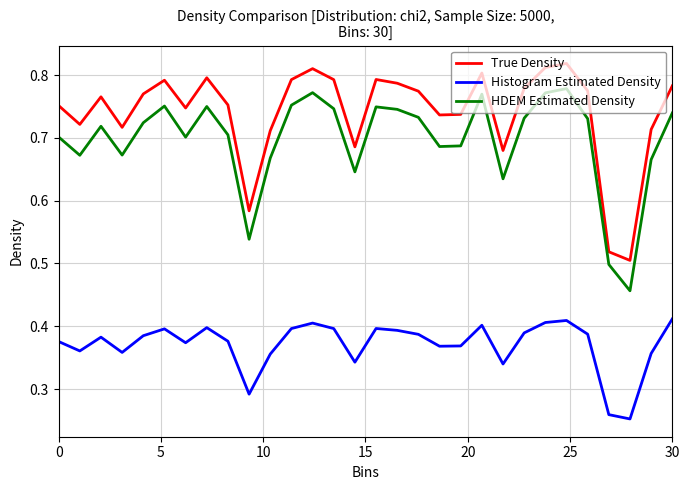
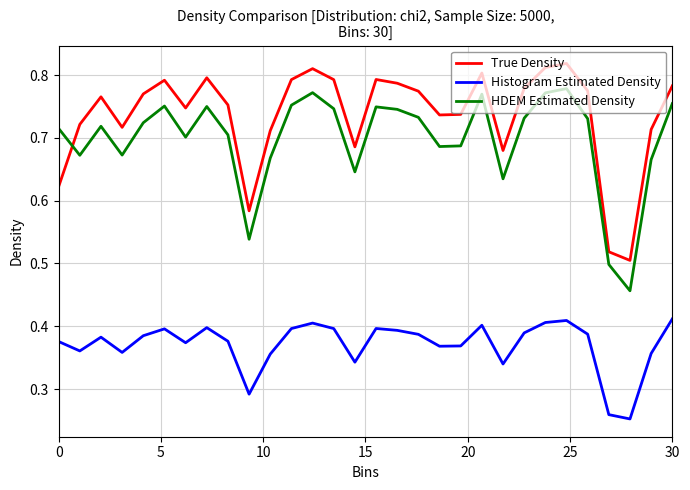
True Density, 0: 0.75 -> 0.62
HDEM Estimated Density, 0: 0.70 -> 0.71
HDEM Estimated Density, 30: 0.74 -> 0.75
